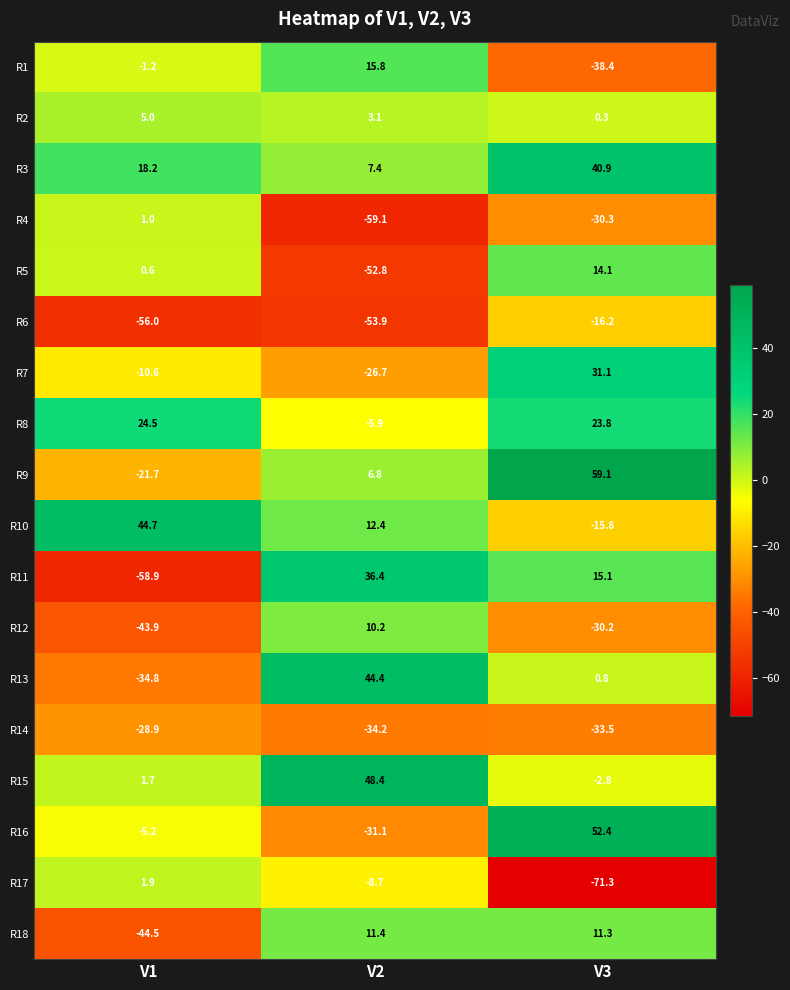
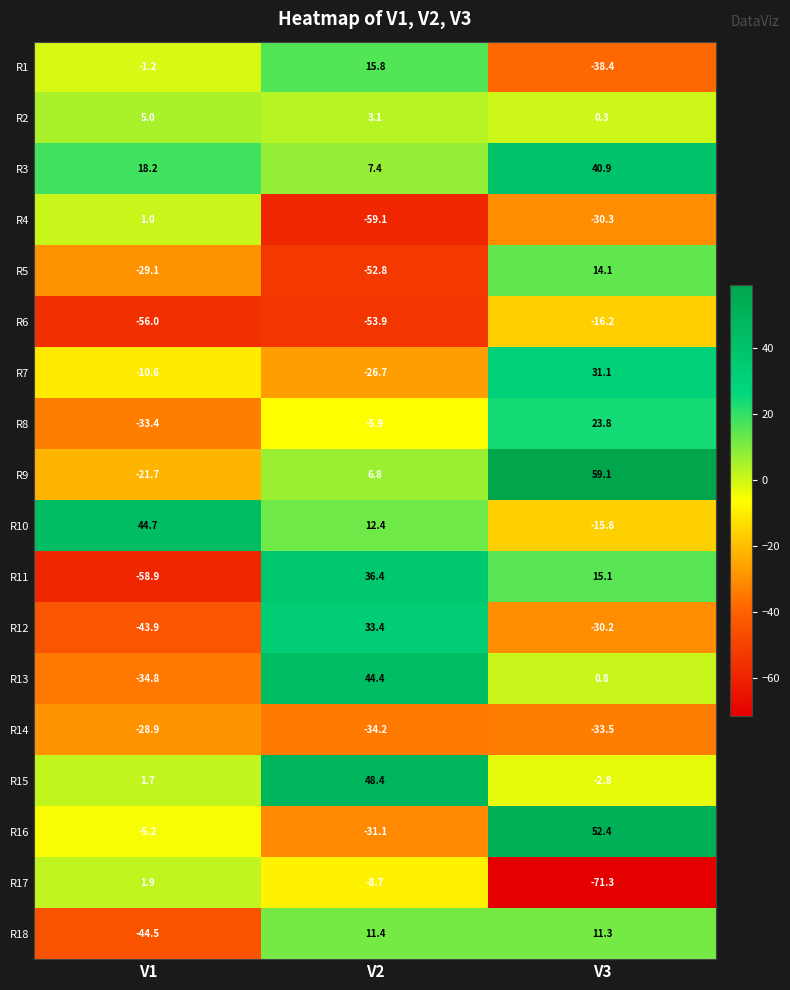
R5, V1: 0.6 -> -29.1
R8, V1: 24.5 -> -33.4
R12, V2: 10.2 -> 33.4
